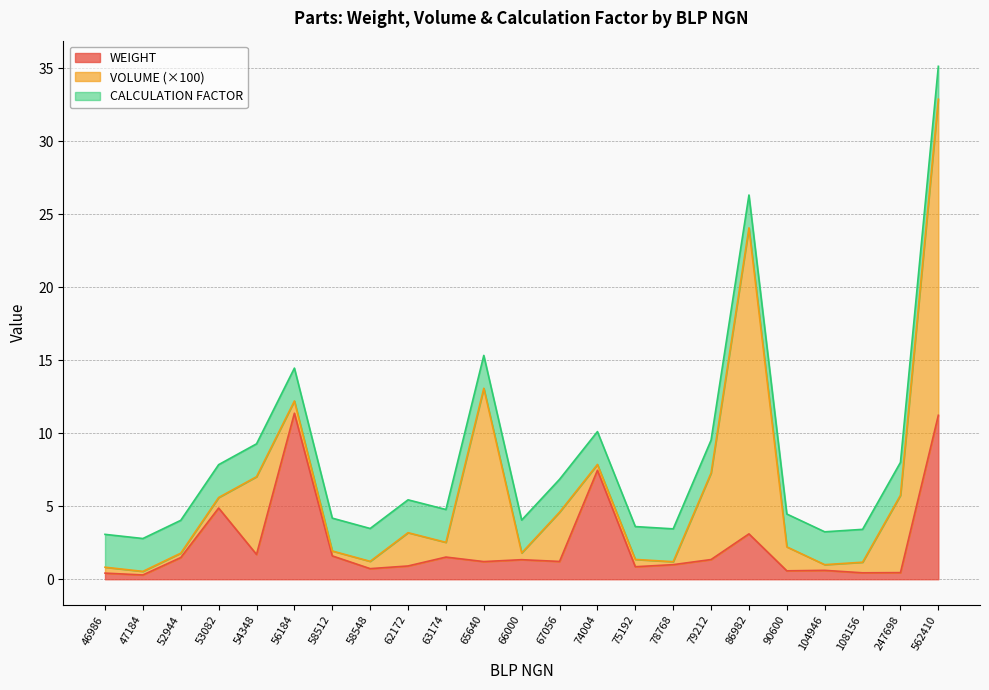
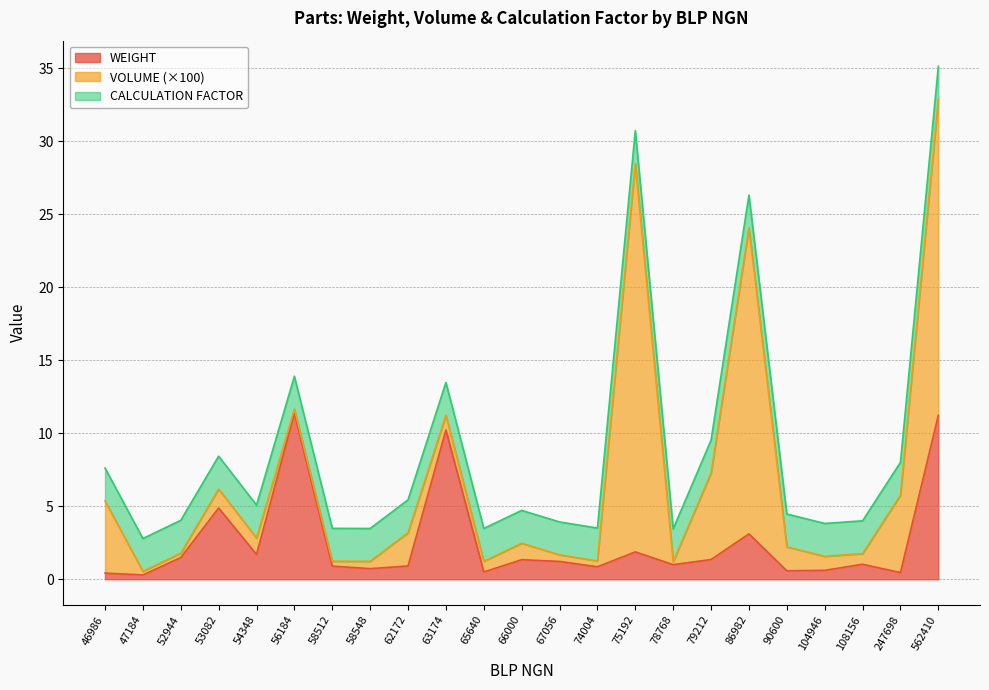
VOLUME (×100), 46986: 0.4 -> 4.9
VOLUME (×100), 53082: 0.7 -> 1.3
VOLUME (×100), 54348: 5.3 -> 1.1
VOLUME (×100), 56184: 0.8 -> 0.3
WEIGHT, 58512: 1.6 -> 0.9
WEIGHT, 63174: 1.5 -> 10.2
WEIGHT, 65640: 1.2 -> 0.5
VOLUME (×100), 65640: 11.9 -> 0.7
VOLUME (×100), 66000: 0.5 -> 1.1
VOLUME (×100), 67056: 3.4 -> 0.5
WEIGHT, 74004: 7.5 -> 0.9
WEIGHT, 75192: 0.9 -> 1.9
VOLUME (×100), 75192: 0.5 -> 26.6
VOLUME (×100), 104946: 0.4 -> 1.0
WEIGHT, 108156: 0.4 -> 1.0
